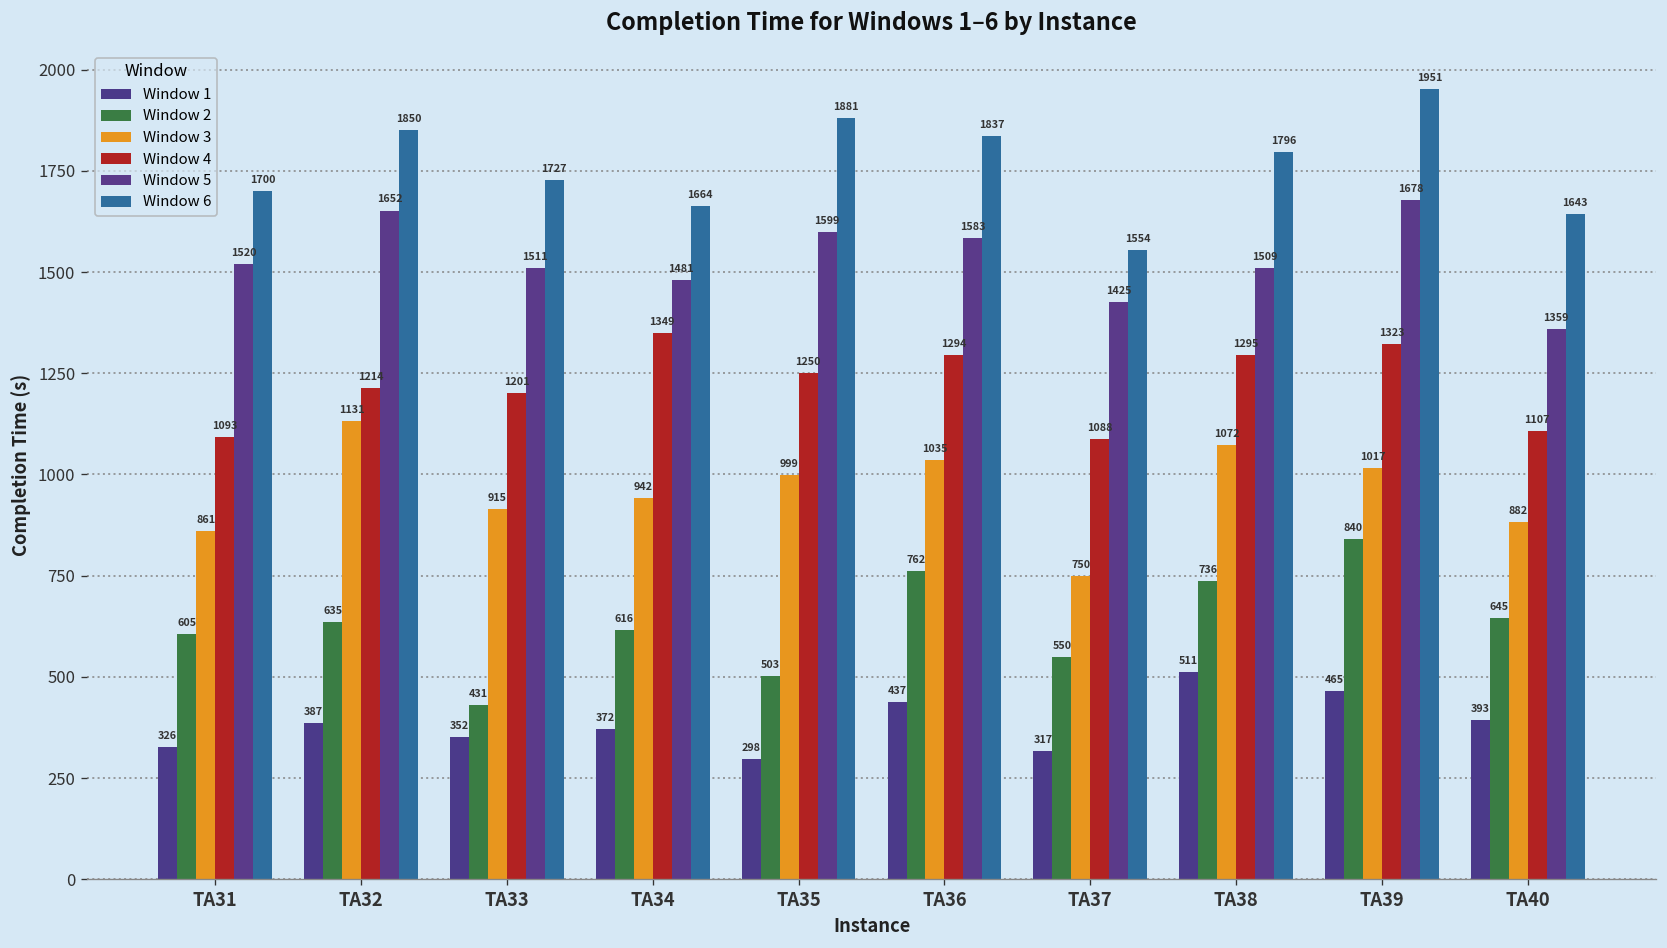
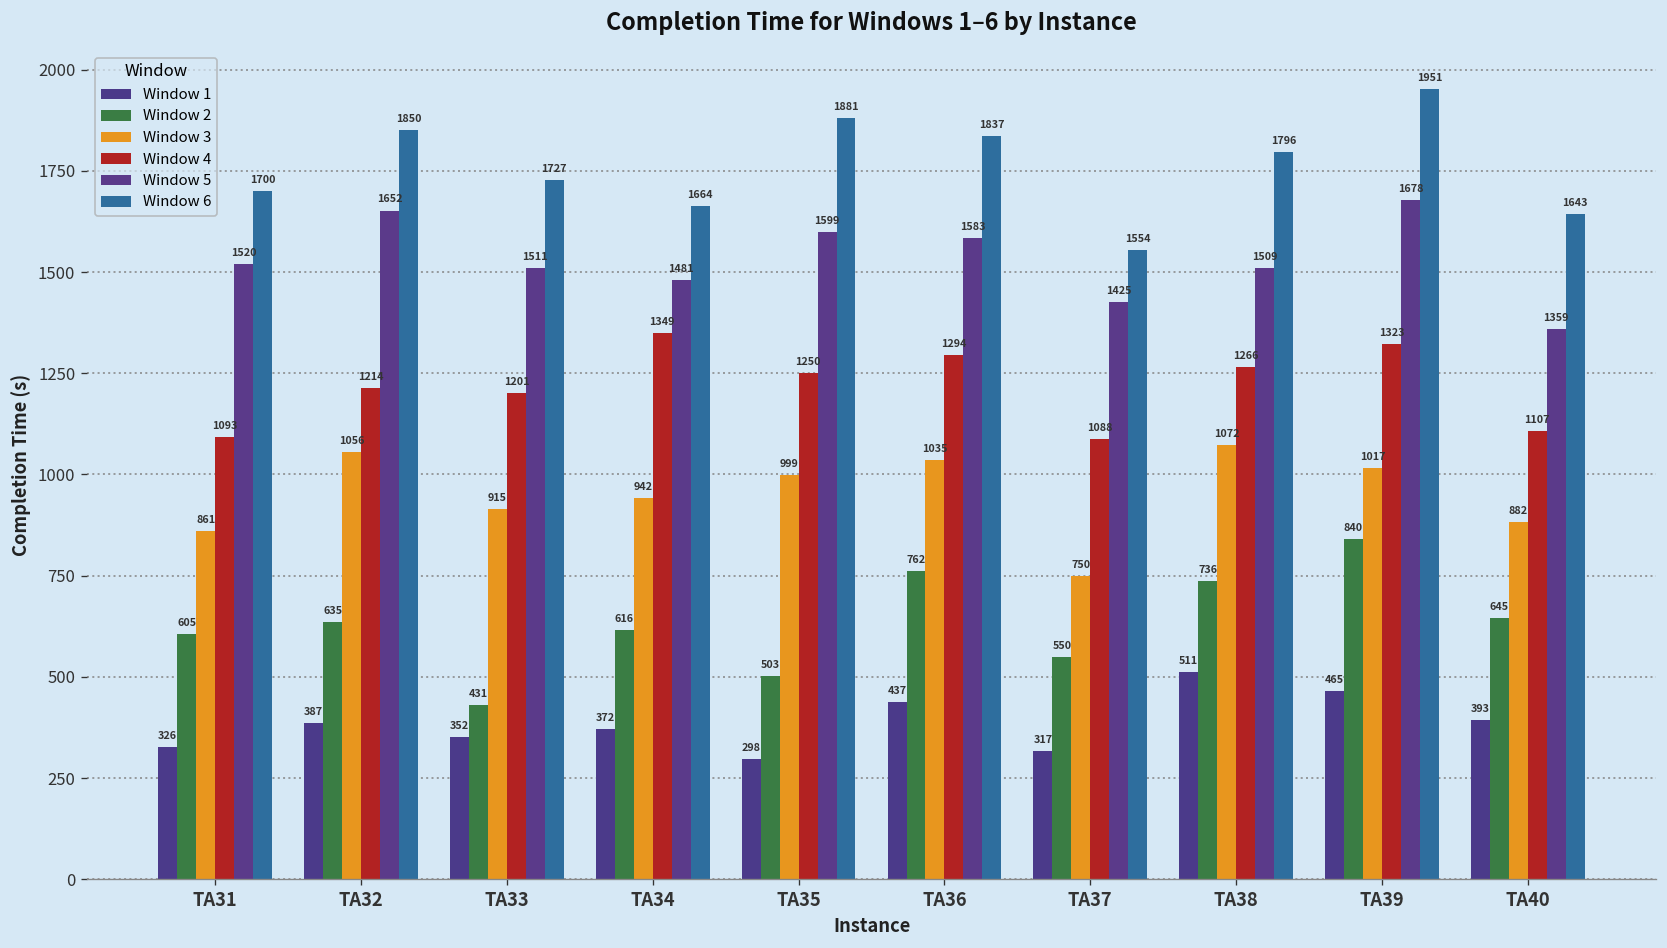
Window 3, TA32: 1131 -> 1056
Window 4, TA38: 1295 -> 1266
